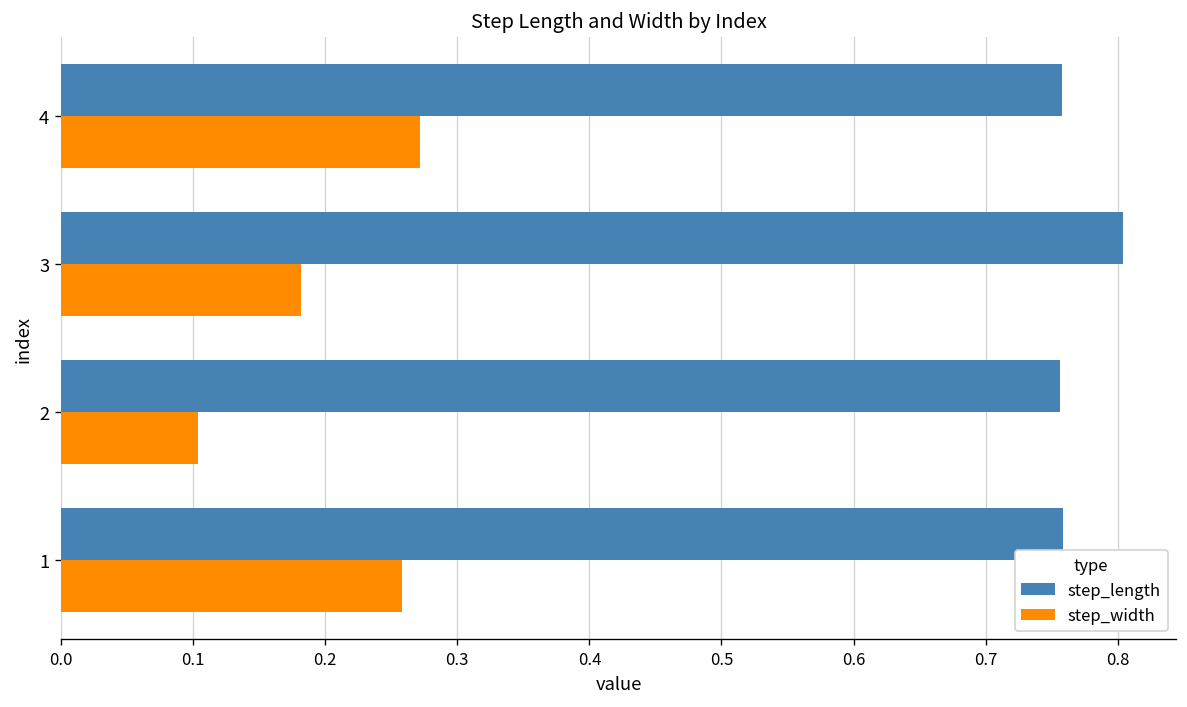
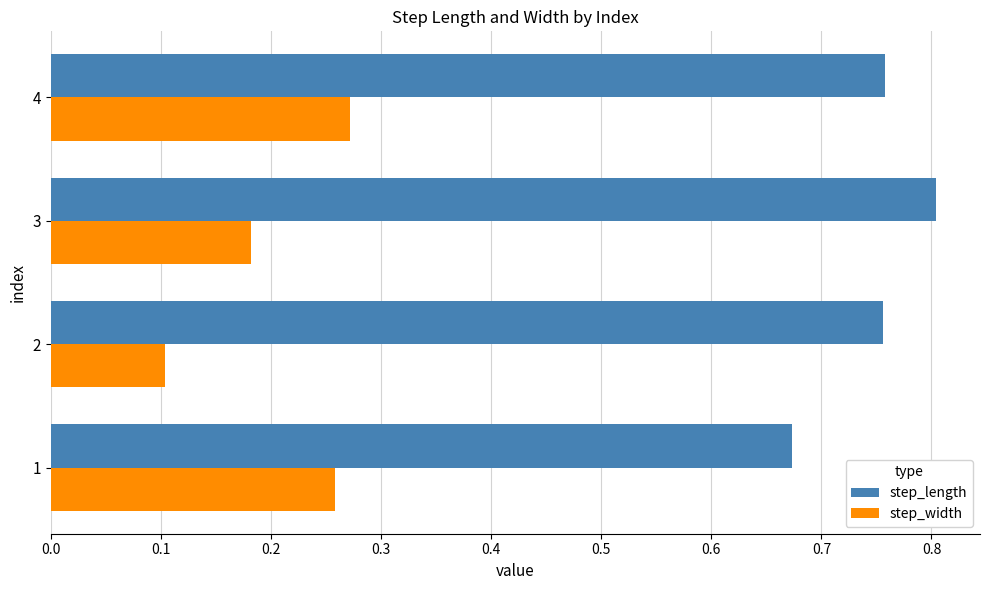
step_length, 1: 0.758 -> 0.673
